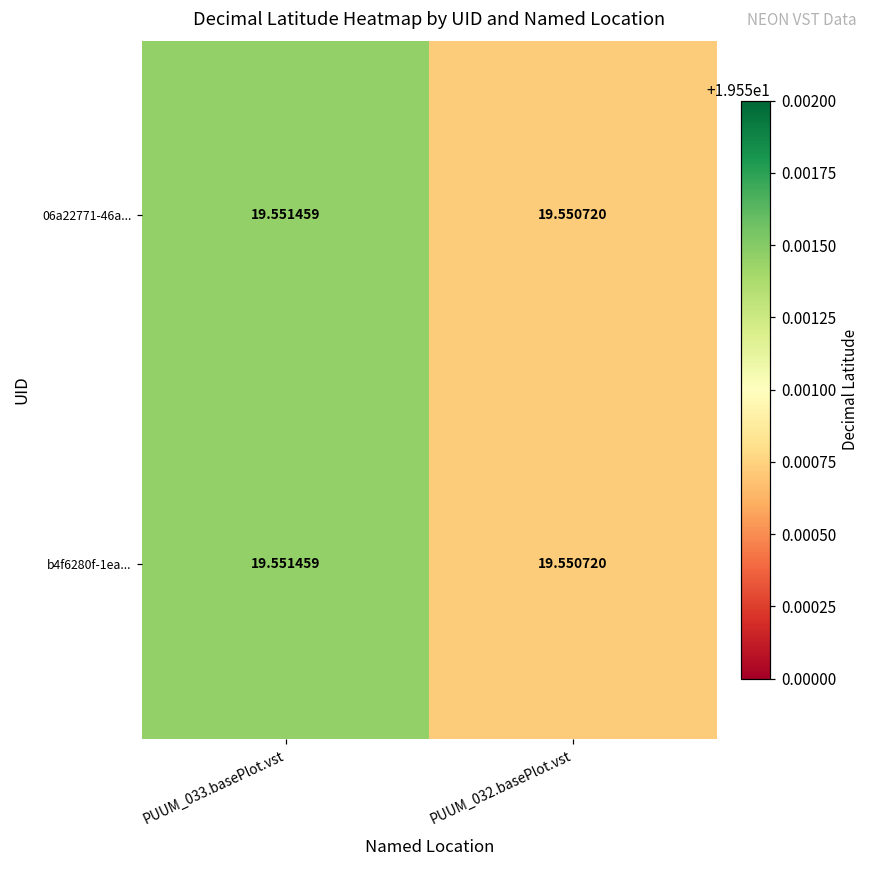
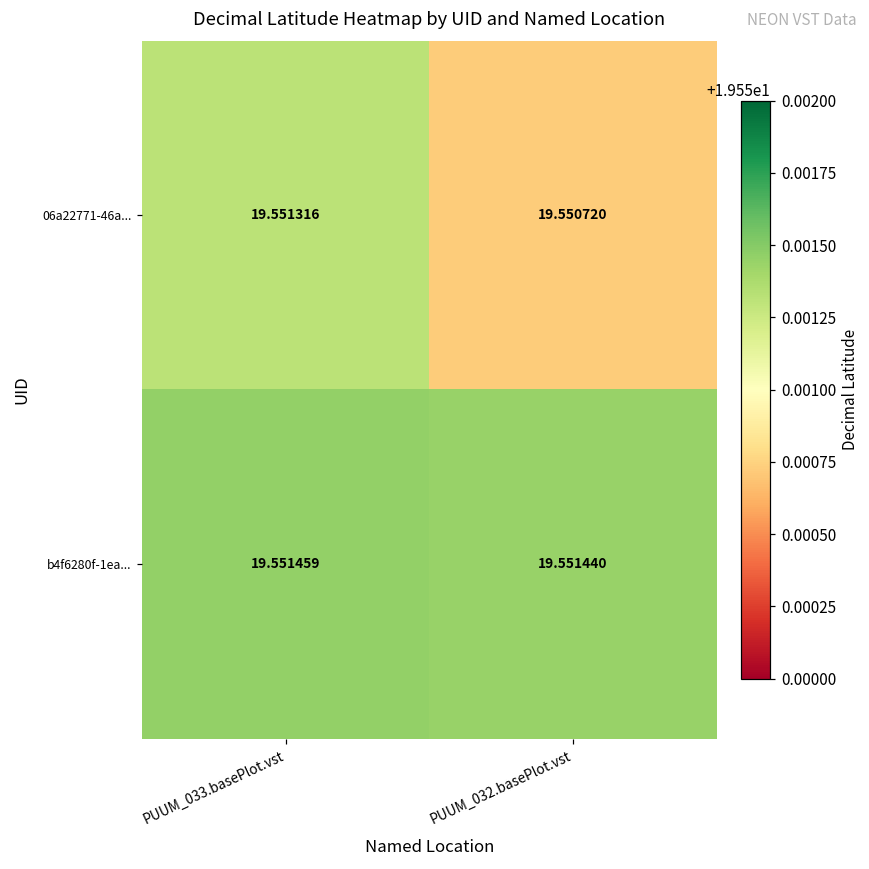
06a22771-46a..., PUUM_033.basePlot.vst: 19.551459 -> 19.551316
b4f6280f-1ea..., PUUM_032.basePlot.vst: 19.550720 -> 19.551440
